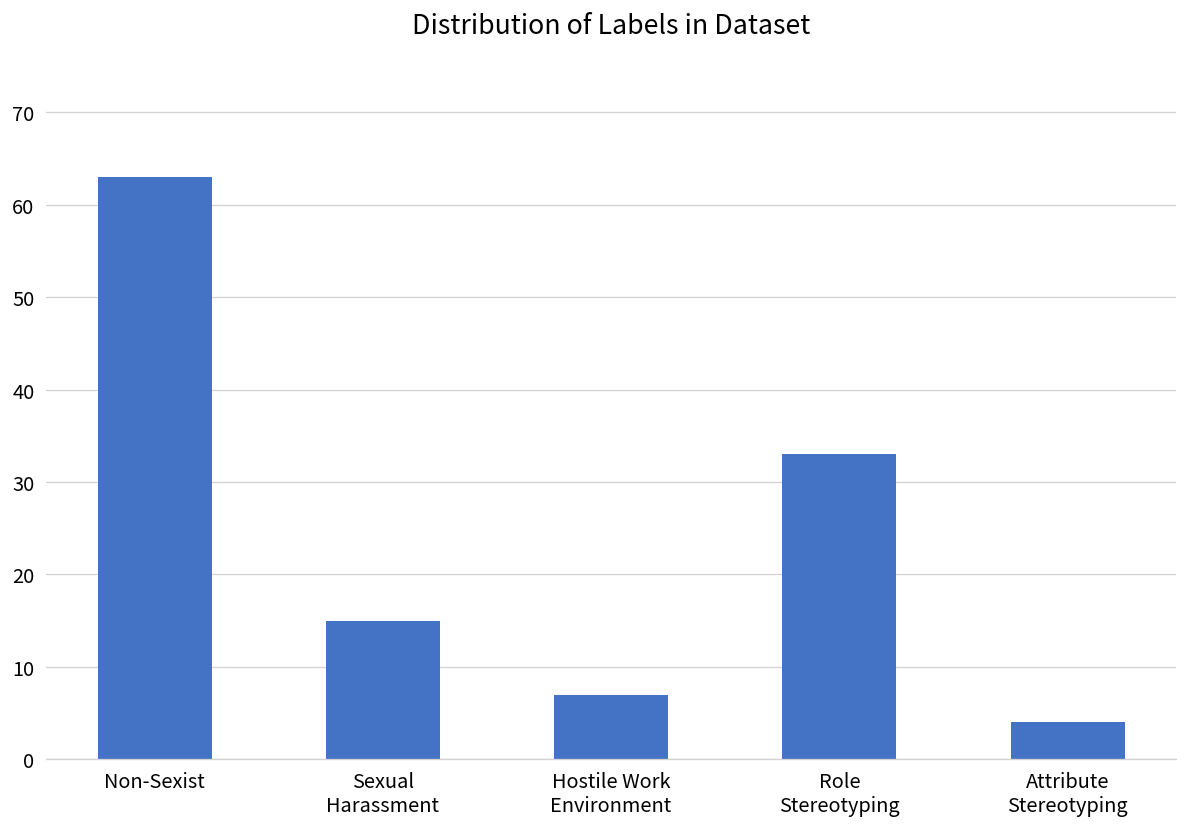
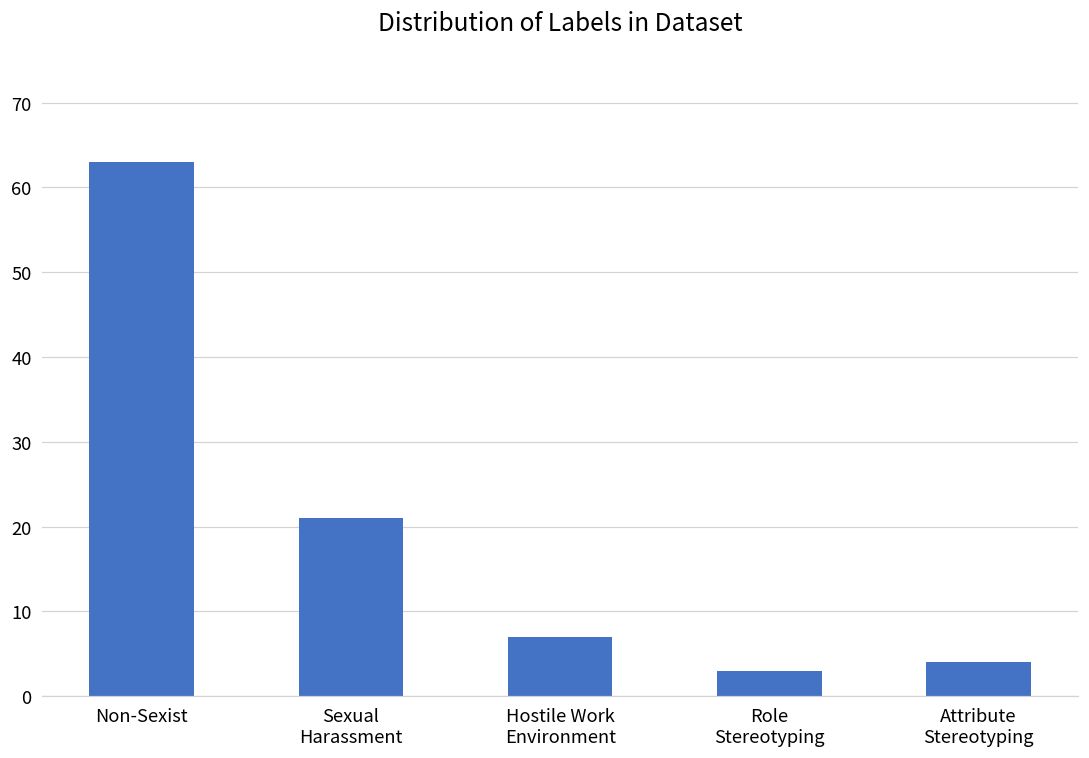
Sexual Harassment: 15 -> 21
Role Stereotyping: 33 -> 3
